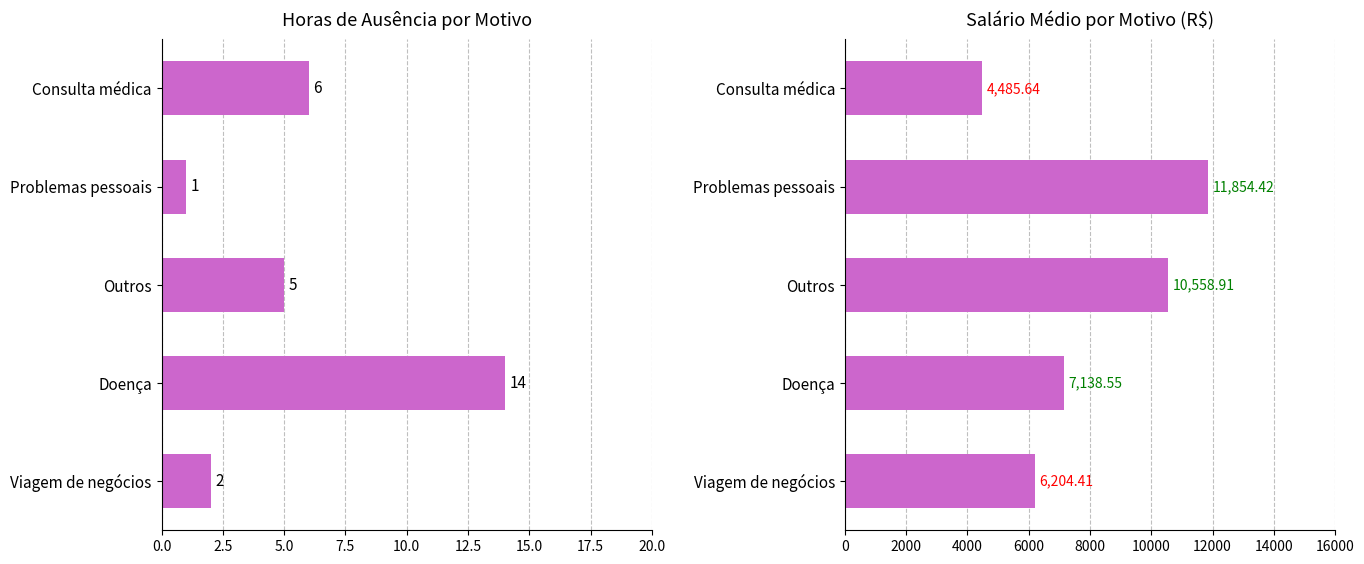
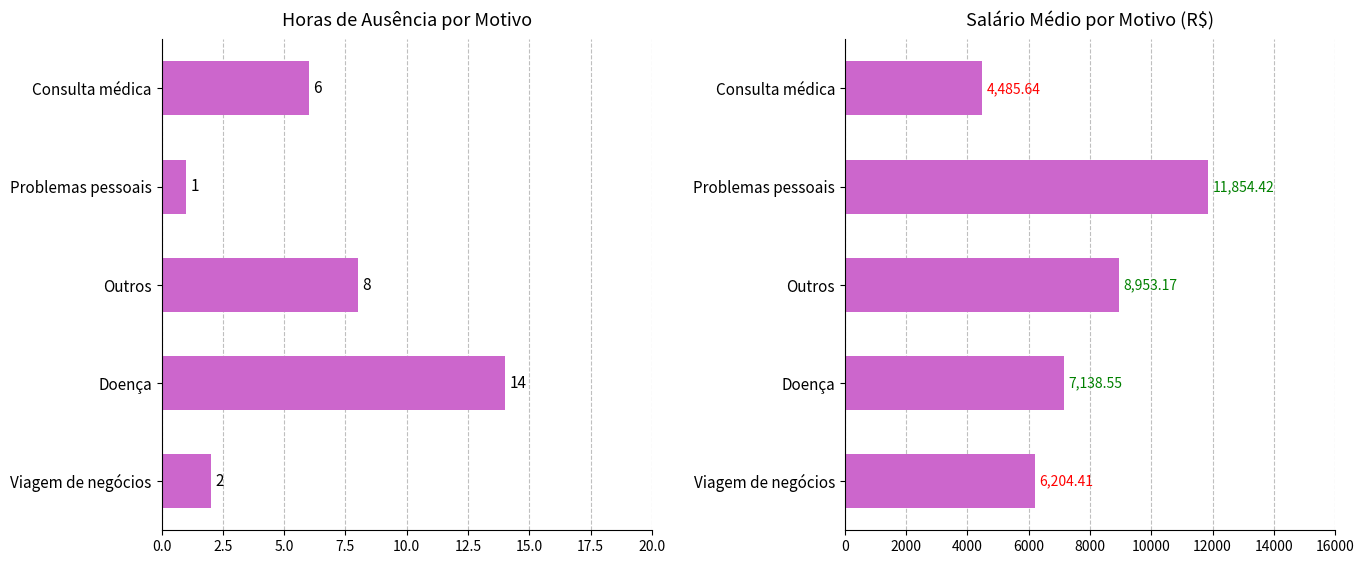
Horas de Ausência por Motivo, Outros: 5 -> 8
Salário Médio por Motivo (R$), Outros: 10,558.91 -> 8,953.17
